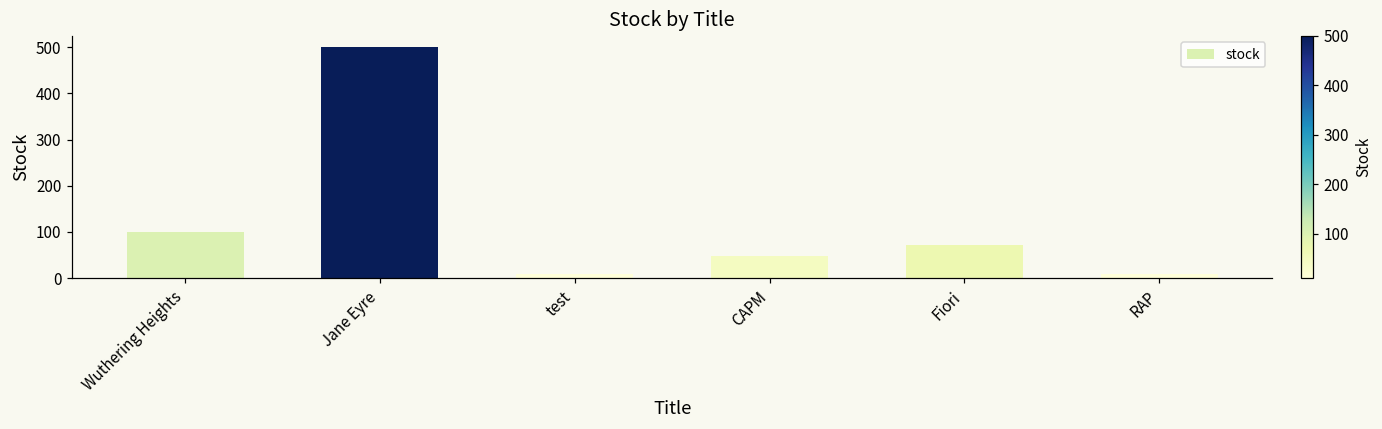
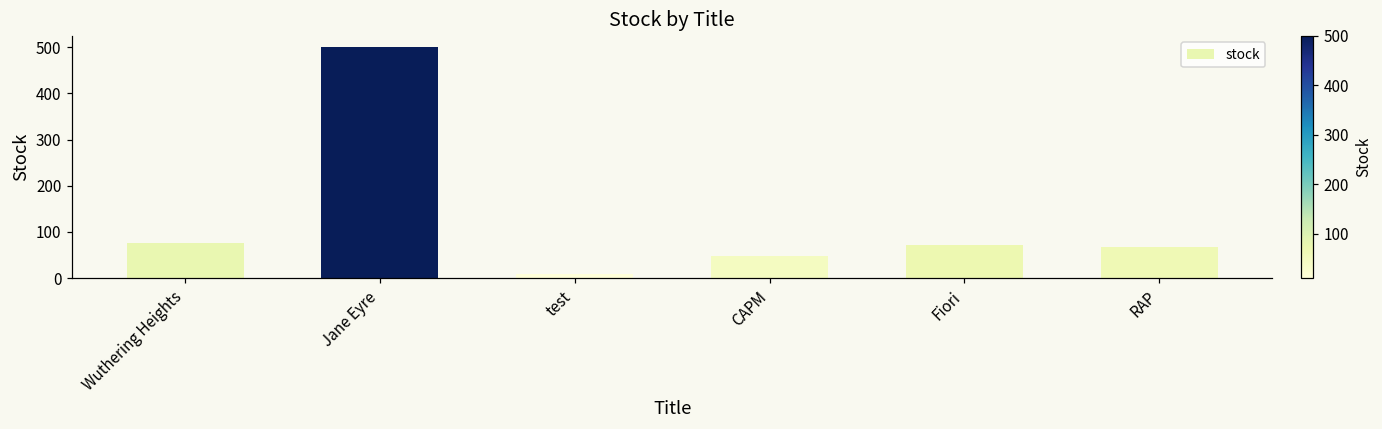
Wuthering Heights: 100 -> 80
RAP: 10 -> 70
